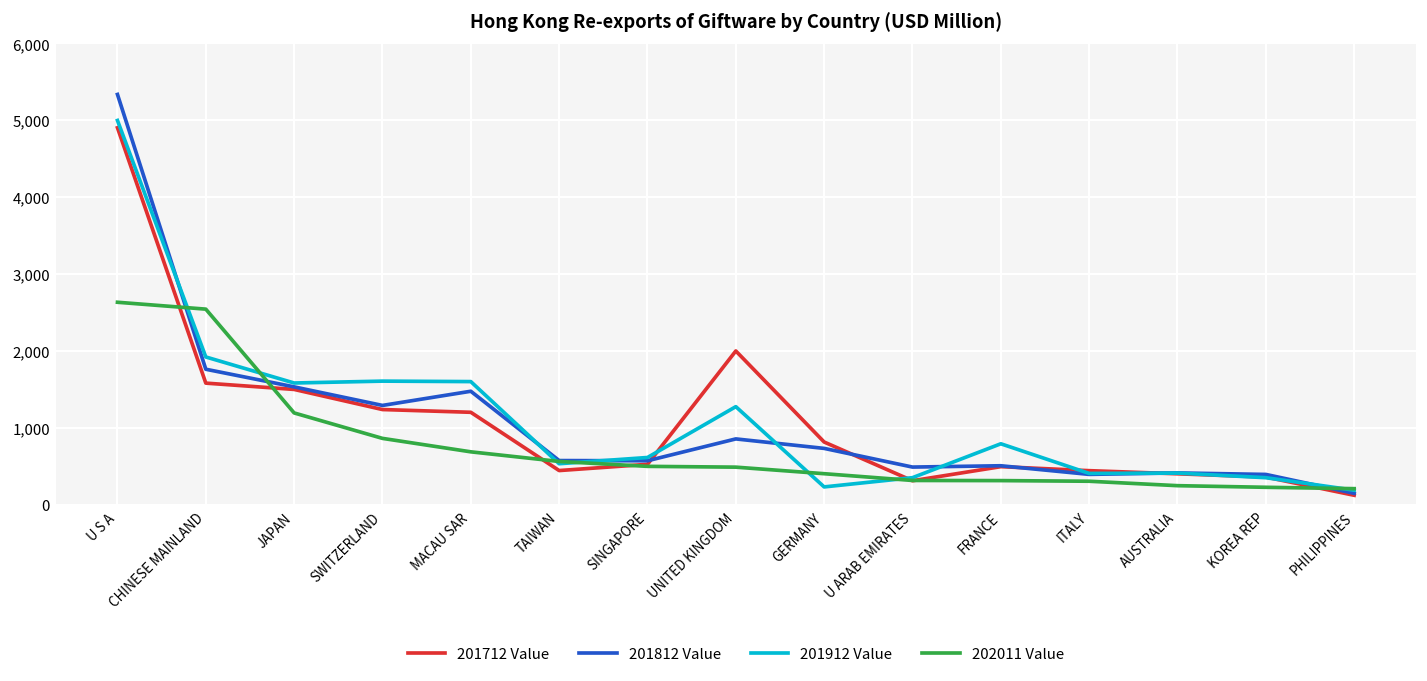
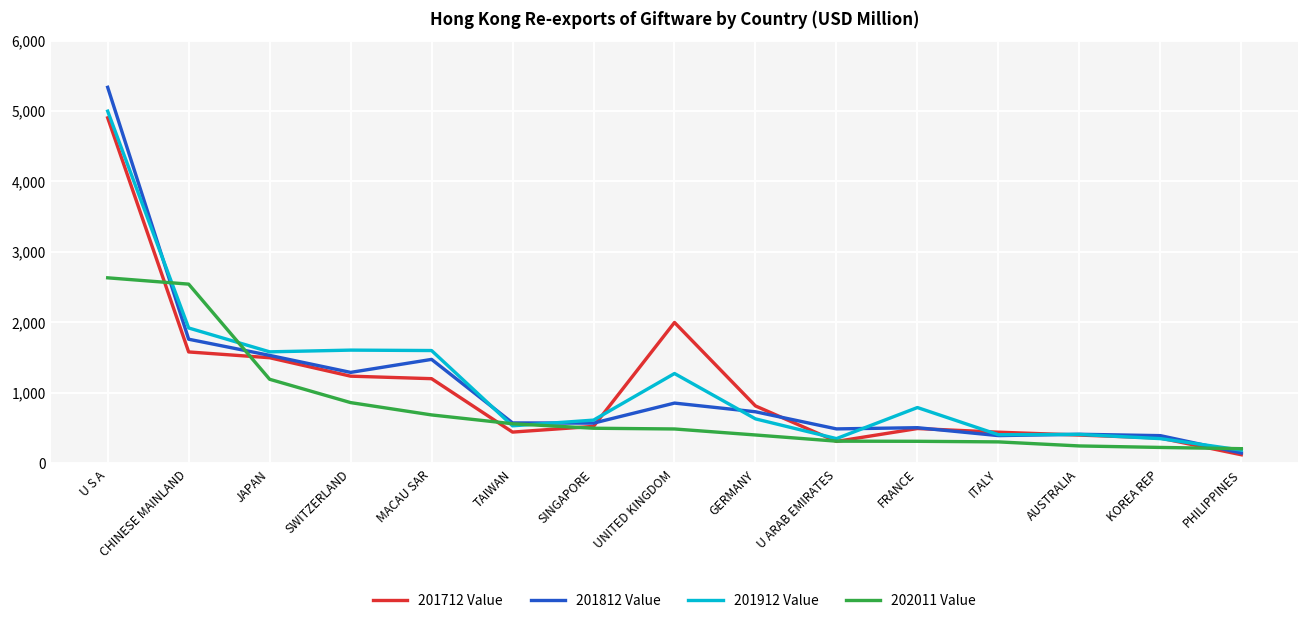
201912 Value, GERMANY: 200 -> 600
